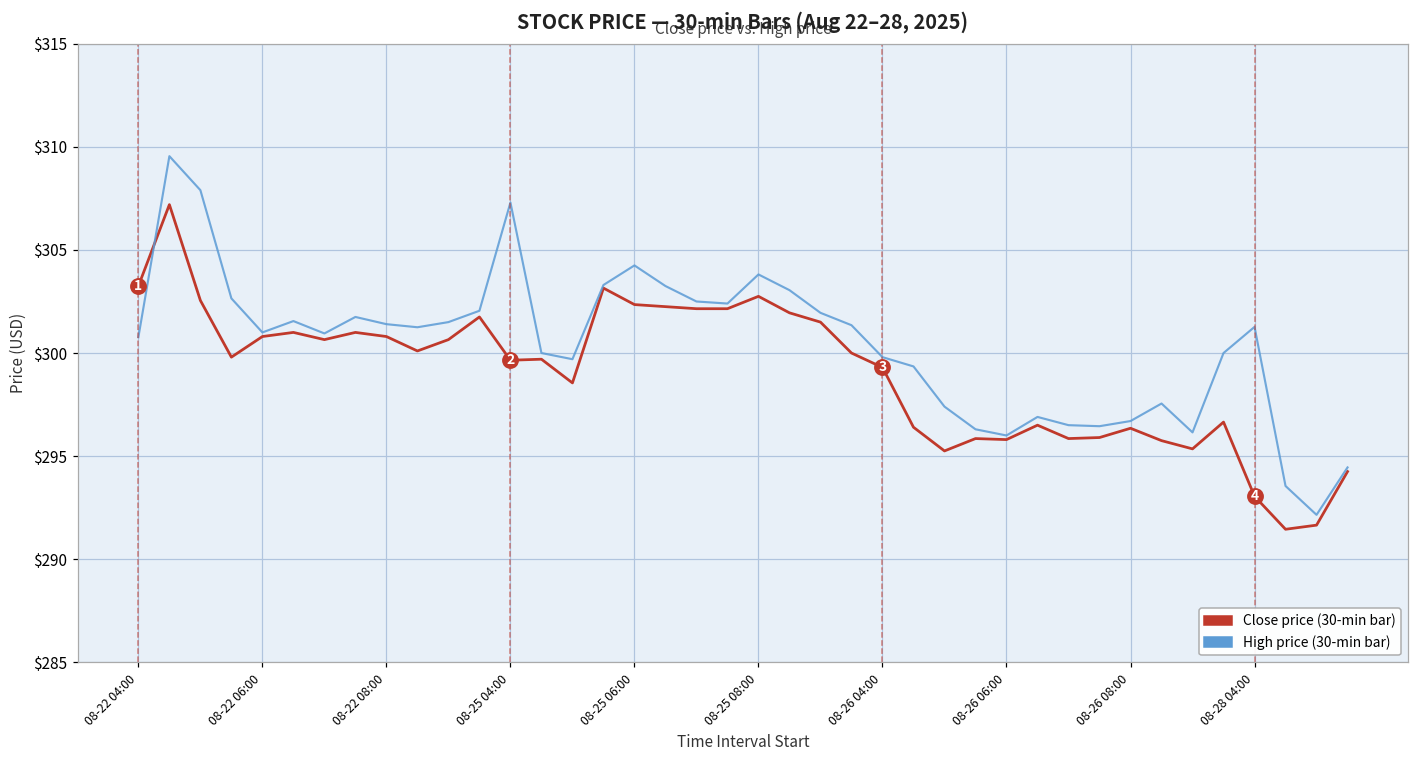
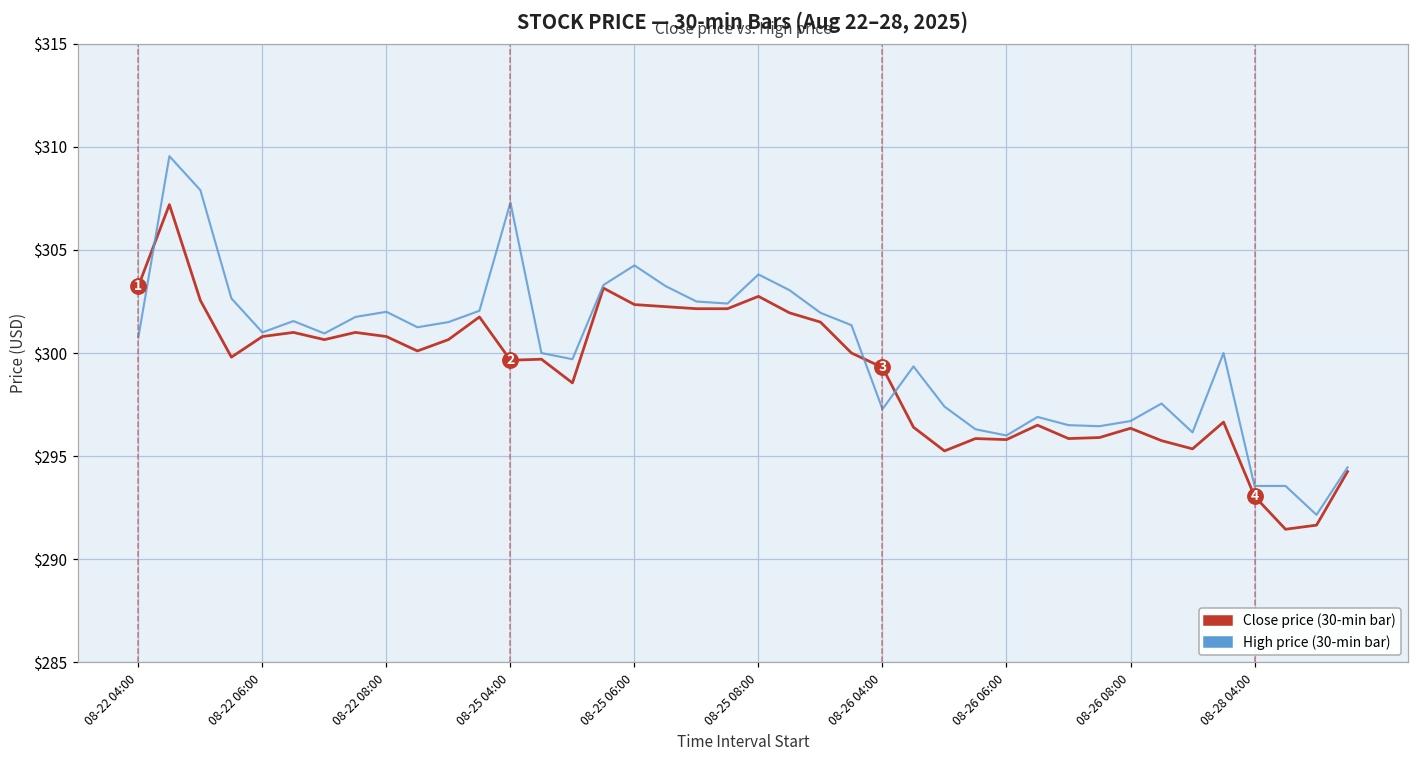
High price (30-min bar), 08-22 08:00: $301.4 -> $302.0
High price (30-min bar), 08-26 04:00: $299.8 -> $297.3
High price (30-min bar), 08-28 04:00: $301.3 -> $293.5
